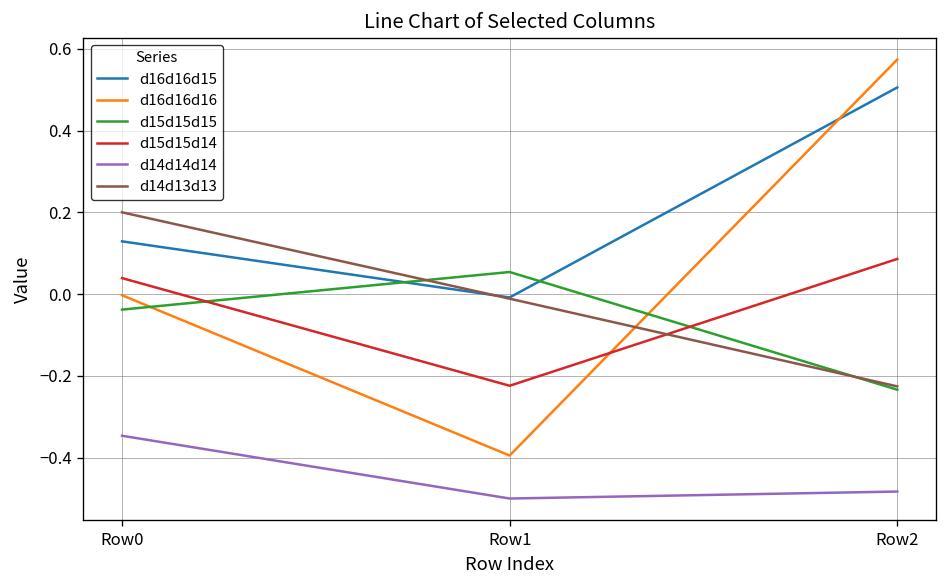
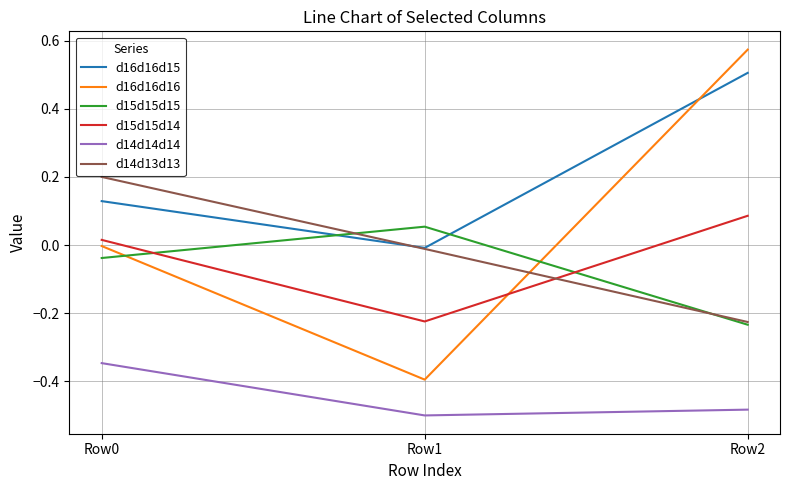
d15d15d14, Row0: 0.04 -> 0.02
